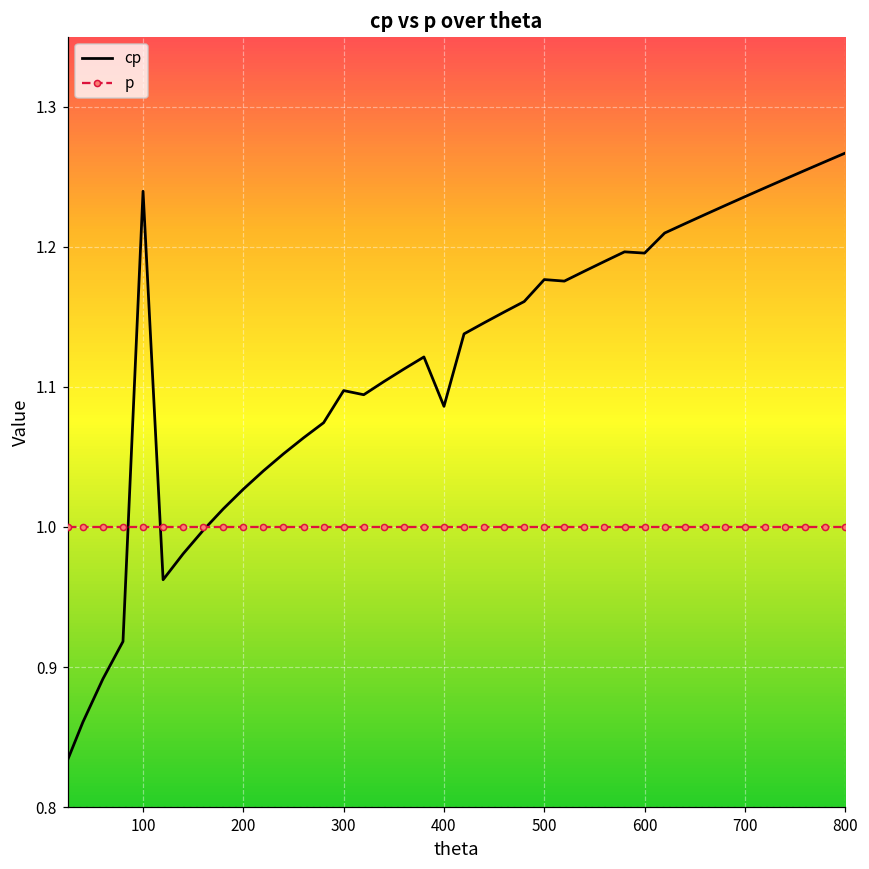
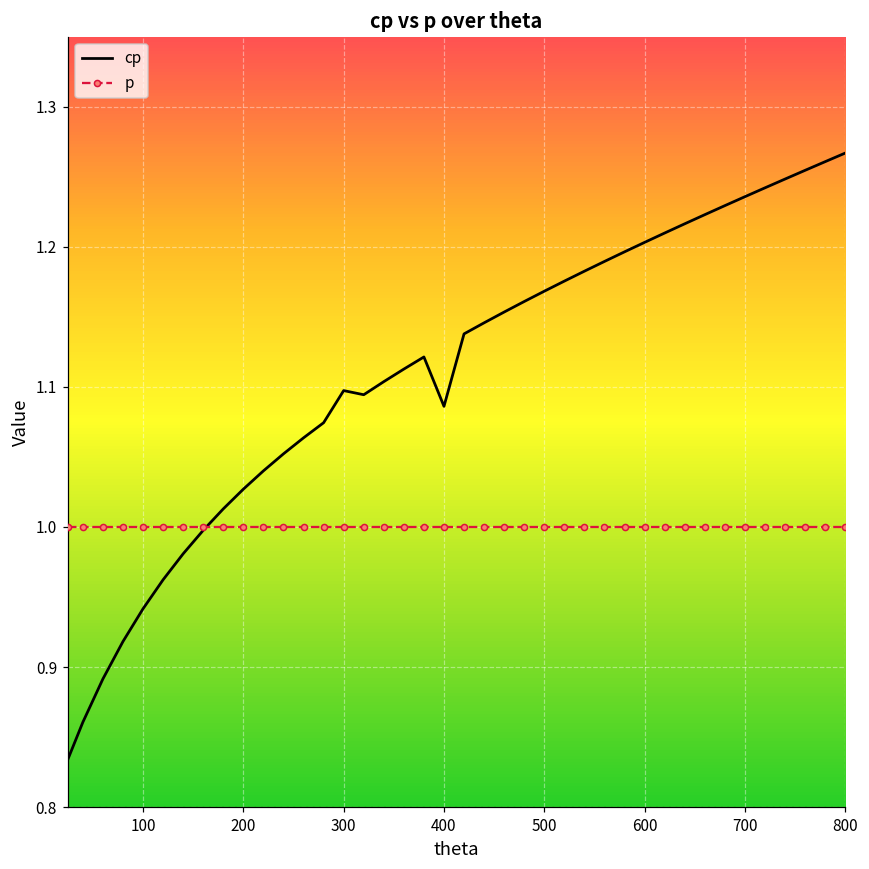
cp, 100: 1.240 -> 0.942
cp, 500: 1.177 -> 1.168
cp, 600: 1.195 -> 1.203
